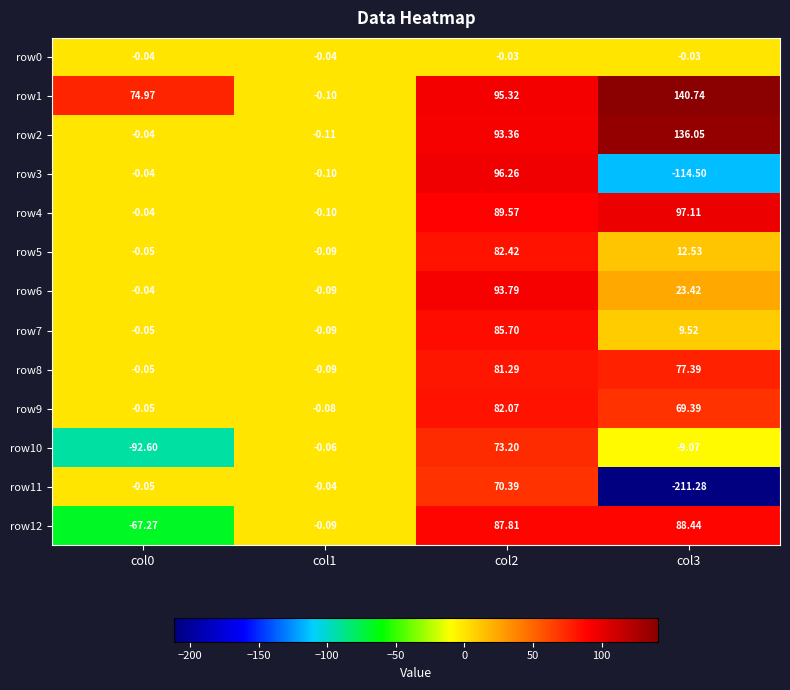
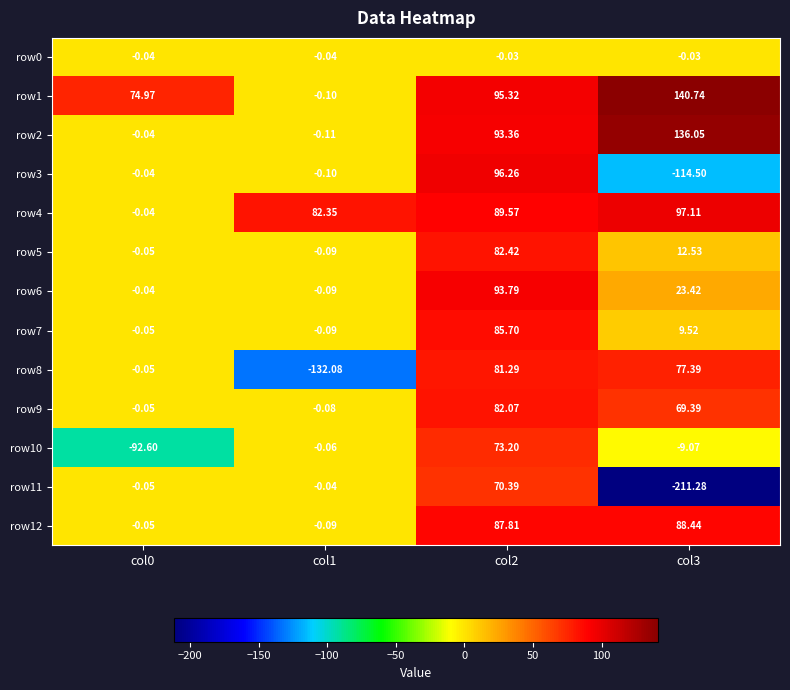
row4, col1: -0.10 -> 82.35
row8, col1: -0.09 -> -132.08
row12, col0: -67.27 -> -0.05
